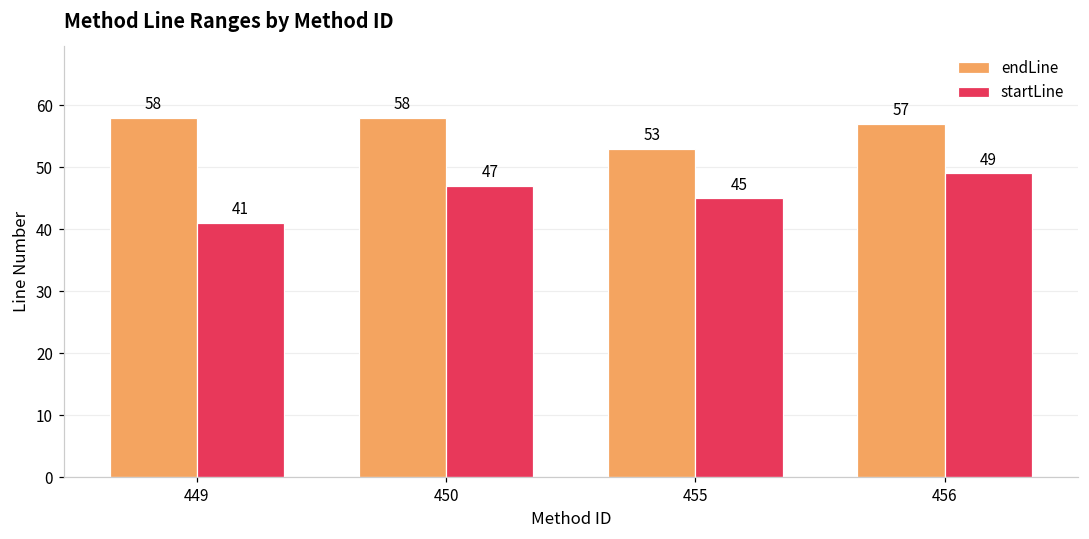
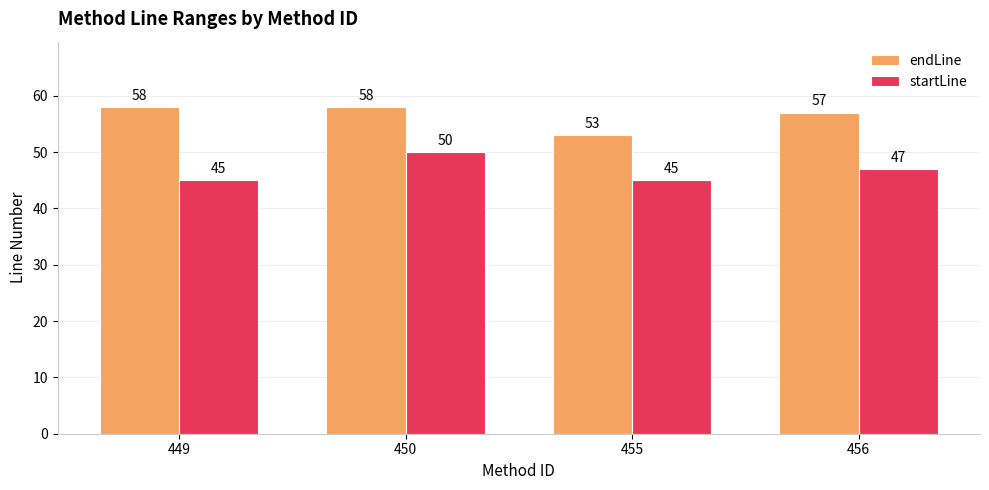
startLine, 449: 41 -> 45
startLine, 450: 47 -> 50
startLine, 456: 49 -> 47
